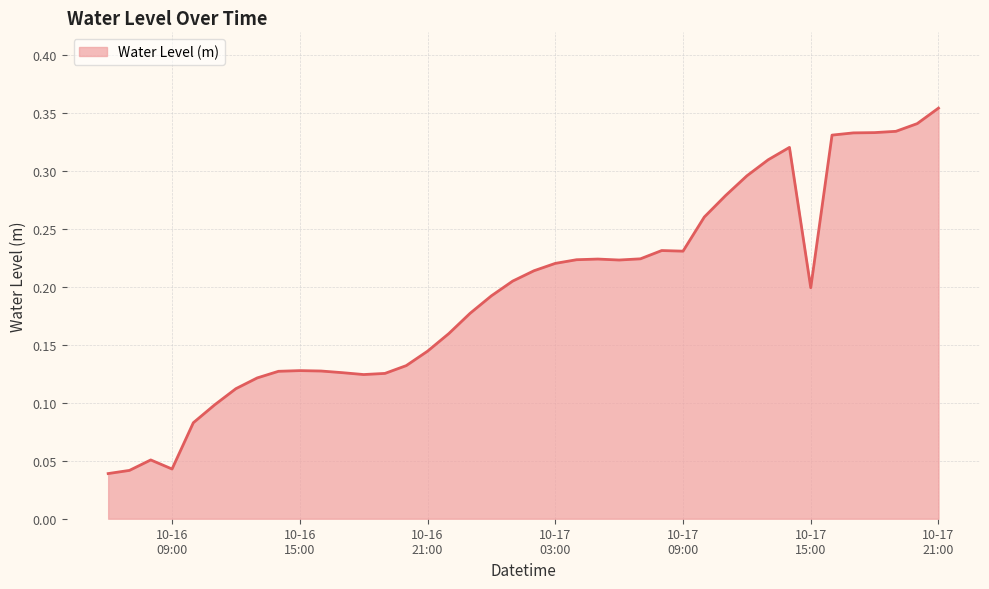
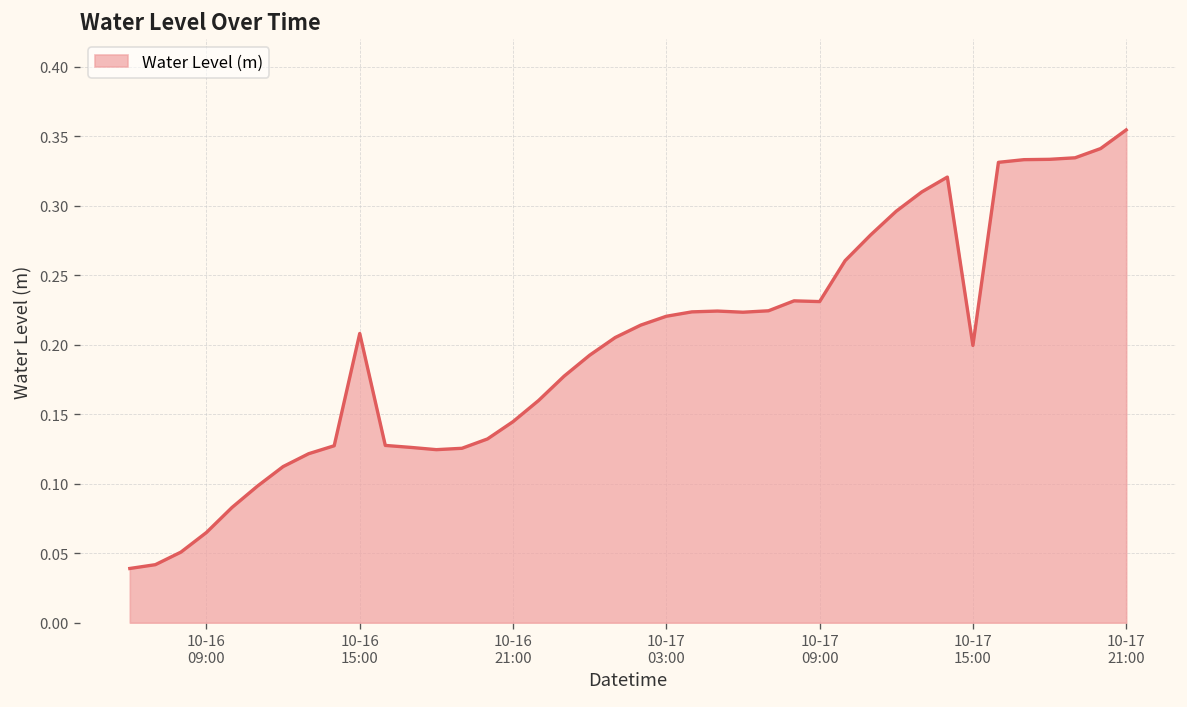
10-16 09:00: 0.043 -> 0.065
10-16 15:00: 0.128 -> 0.208
